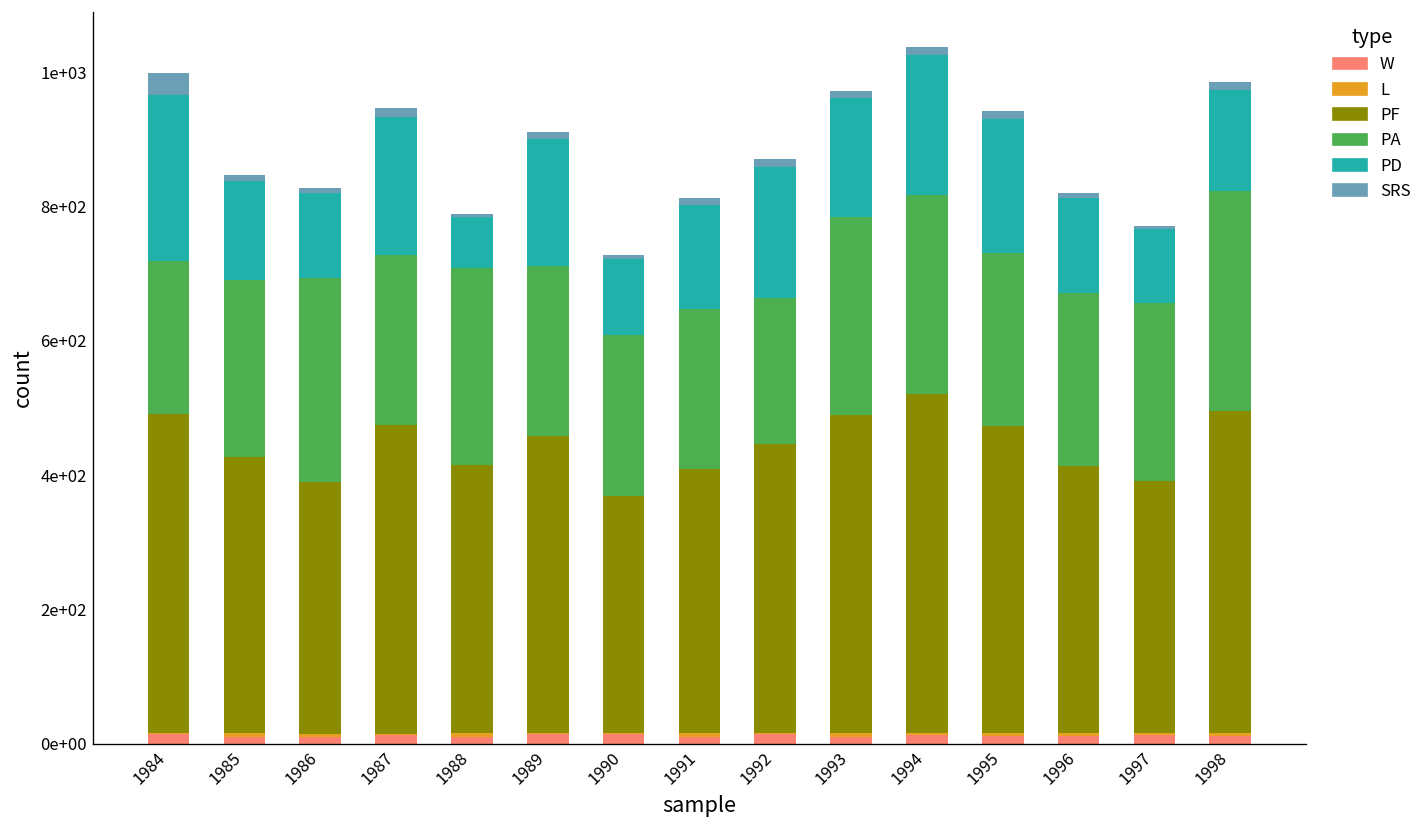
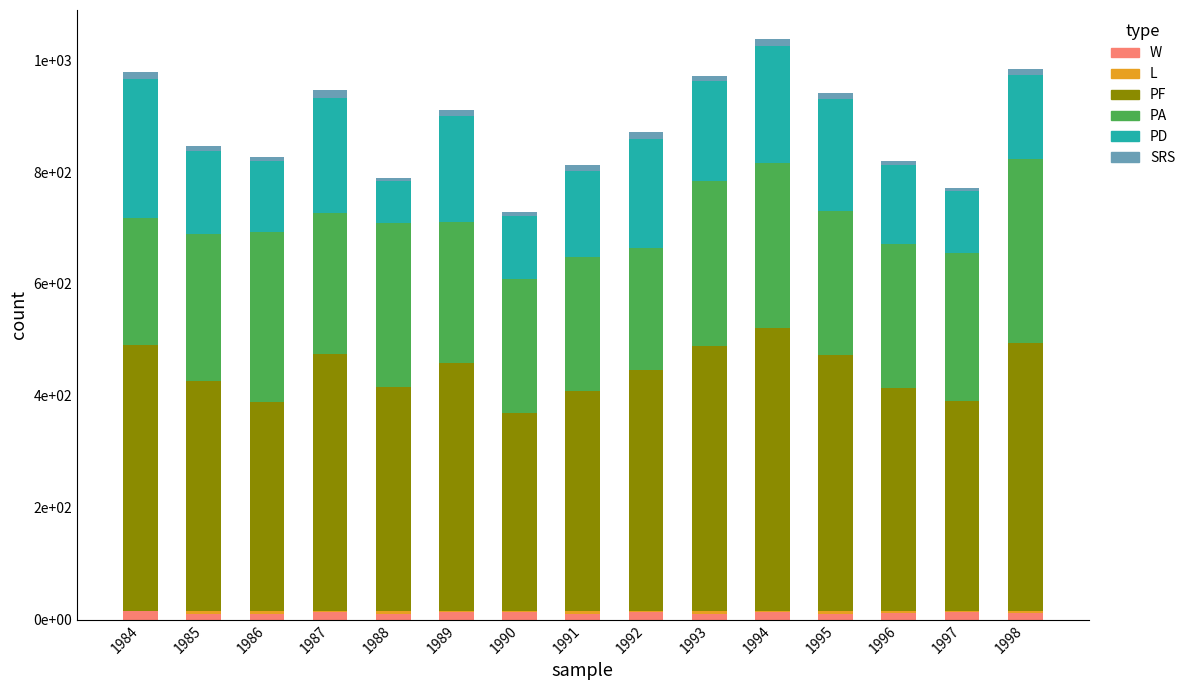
SRS, 1984: 30 -> 10
